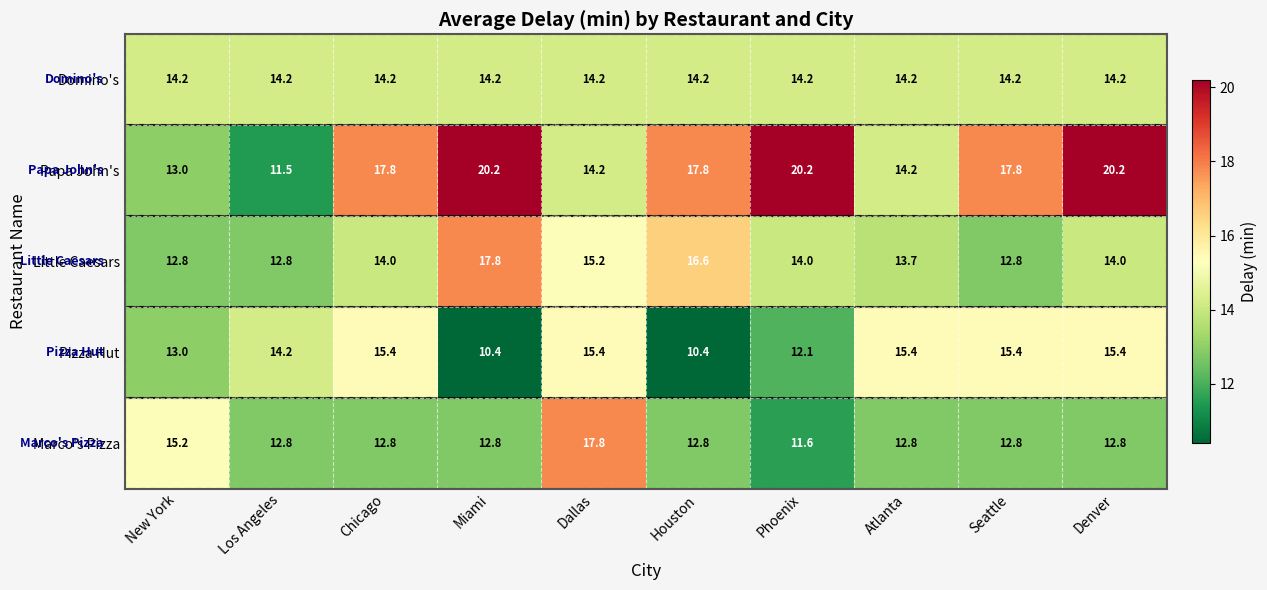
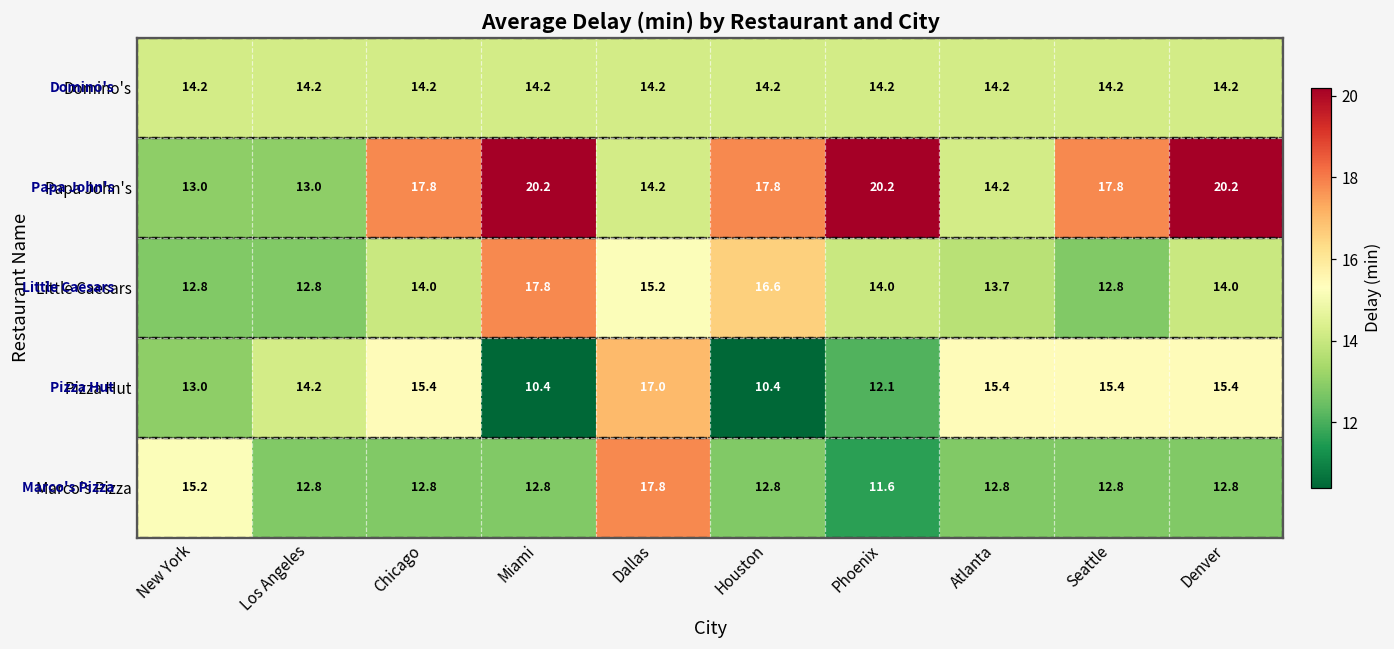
Papa John's, Los Angeles: 11.5 -> 13.0
Pizza Hut, Dallas: 15.4 -> 17.0
